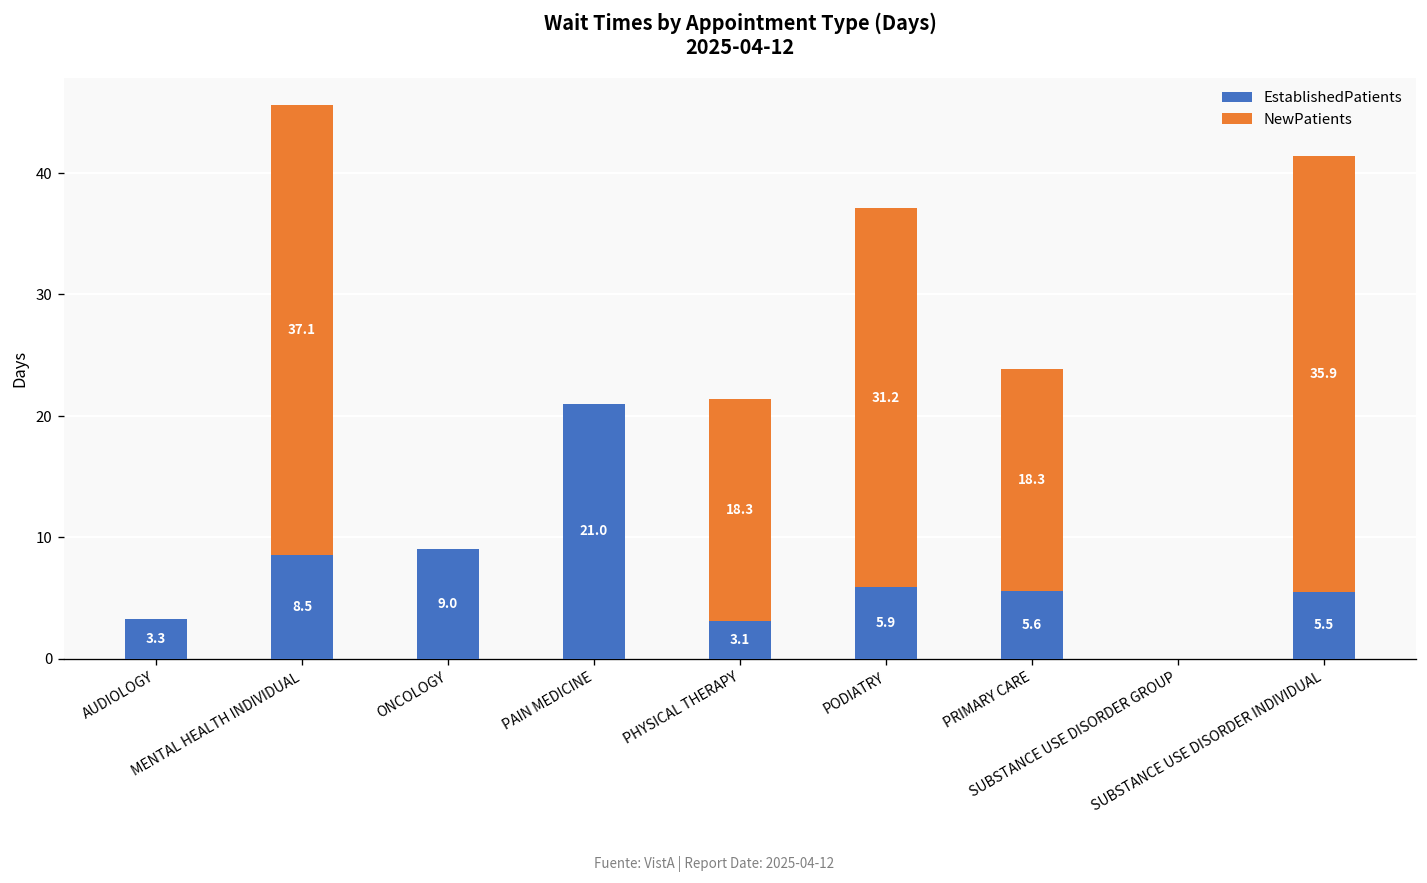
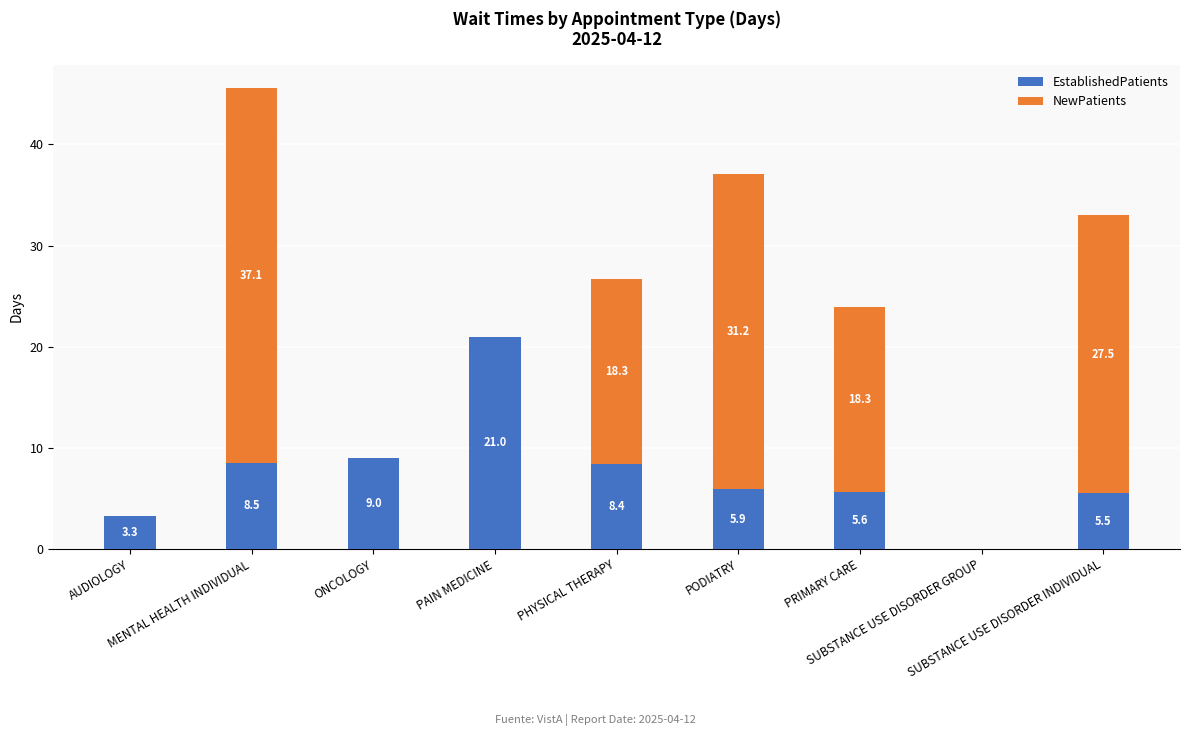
EstablishedPatients, PHYSICAL THERAPY: 3.1 -> 8.4
NewPatients, SUBSTANCE USE DISORDER INDIVIDUAL: 35.9 -> 27.5
